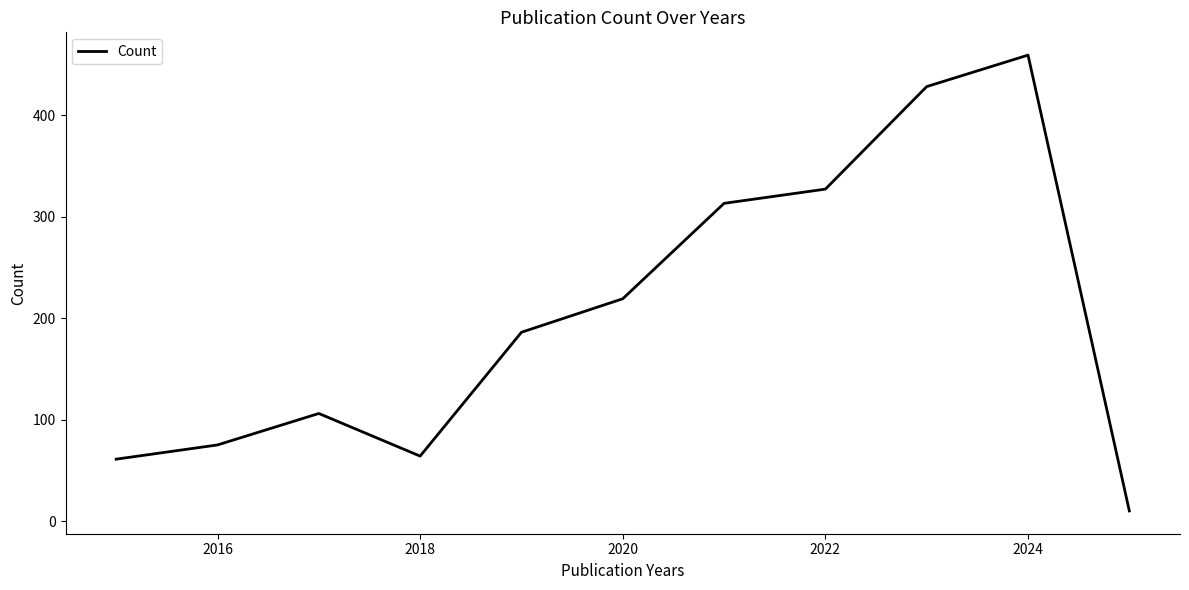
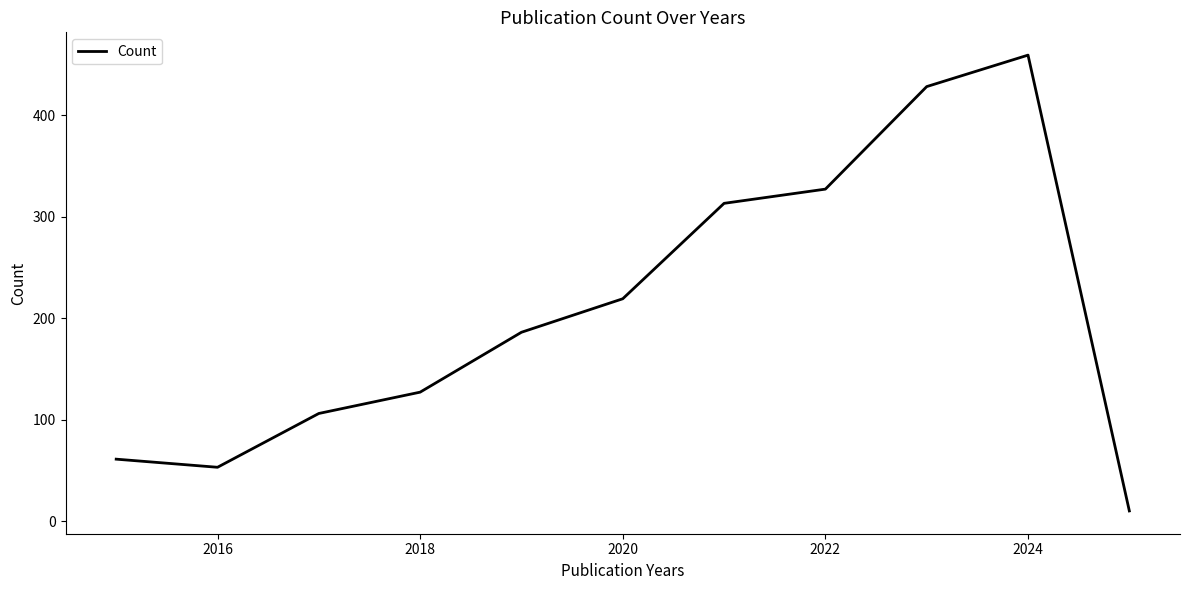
2016: 75 -> 53
2018: 64 -> 127
